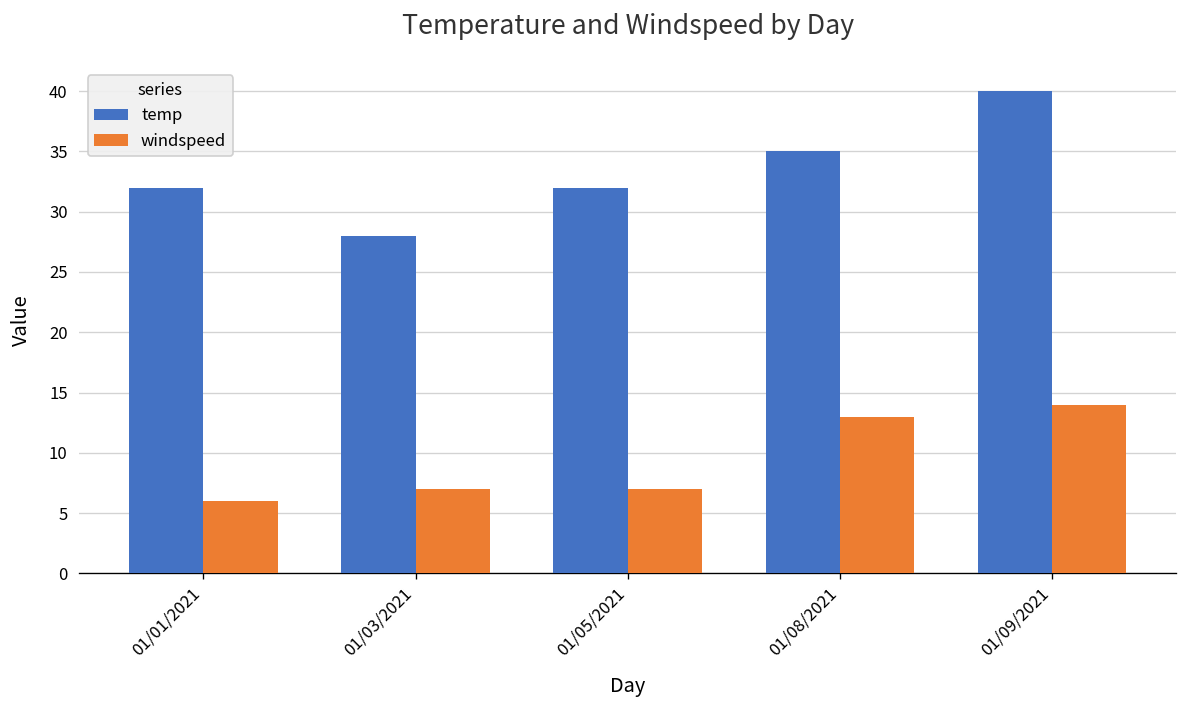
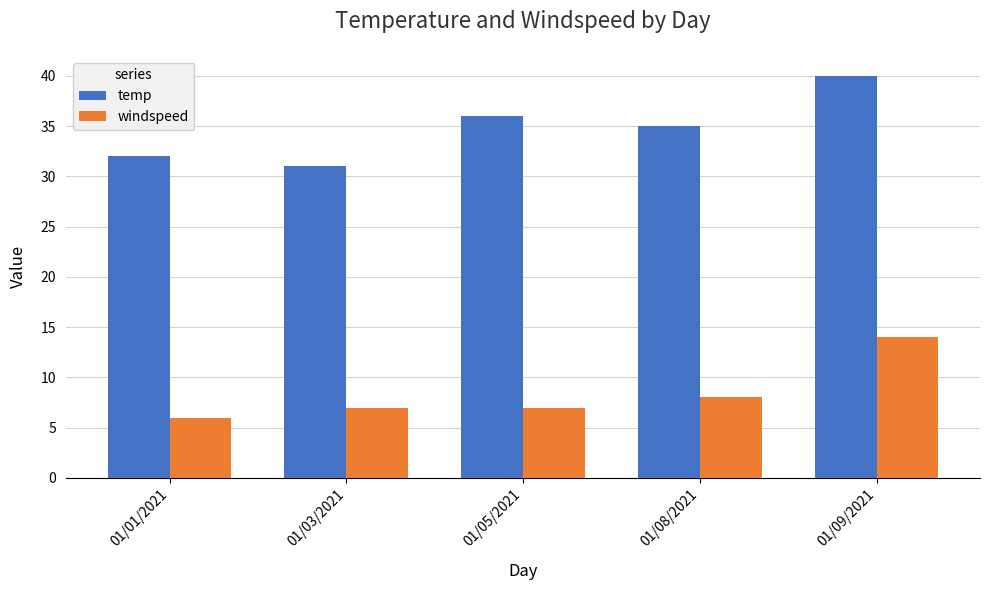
temp, 01/03/2021: 28 -> 31
temp, 01/05/2021: 32 -> 36
windspeed, 01/08/2021: 13 -> 8
